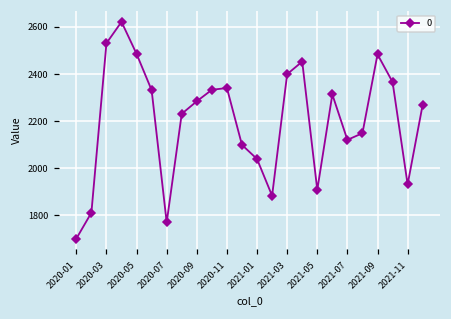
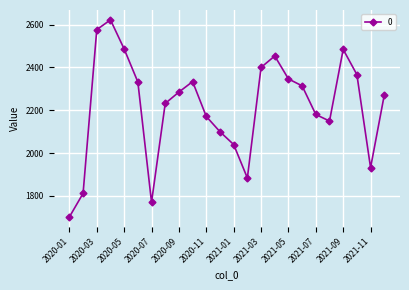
2020-03: 2530 -> 2580
2020-11: 2340 -> 2170
2021-05: 1910 -> 2350
2021-07: 2120 -> 2180
